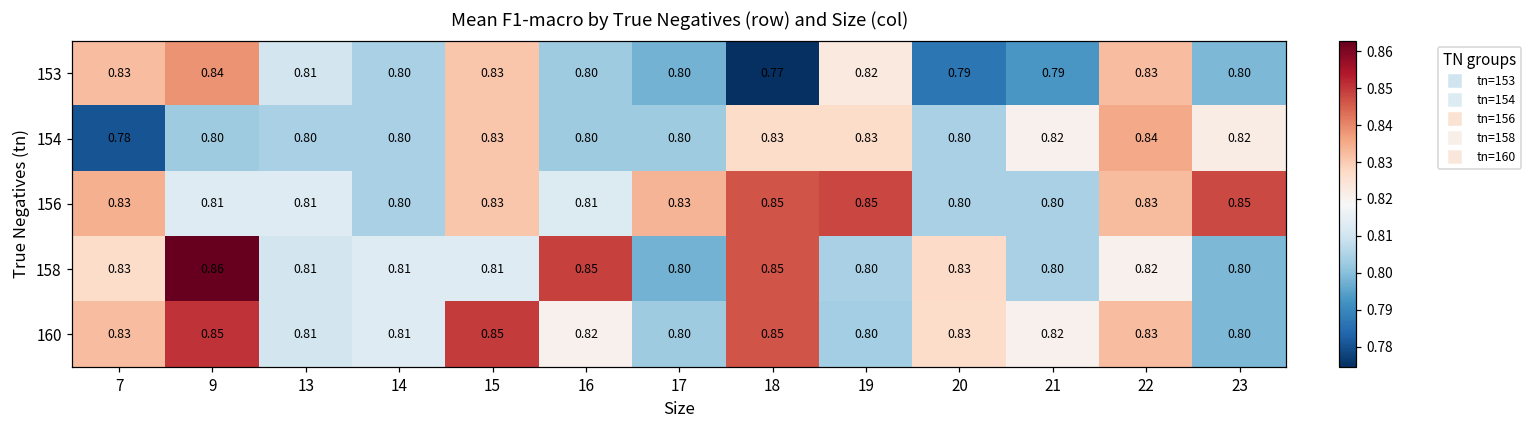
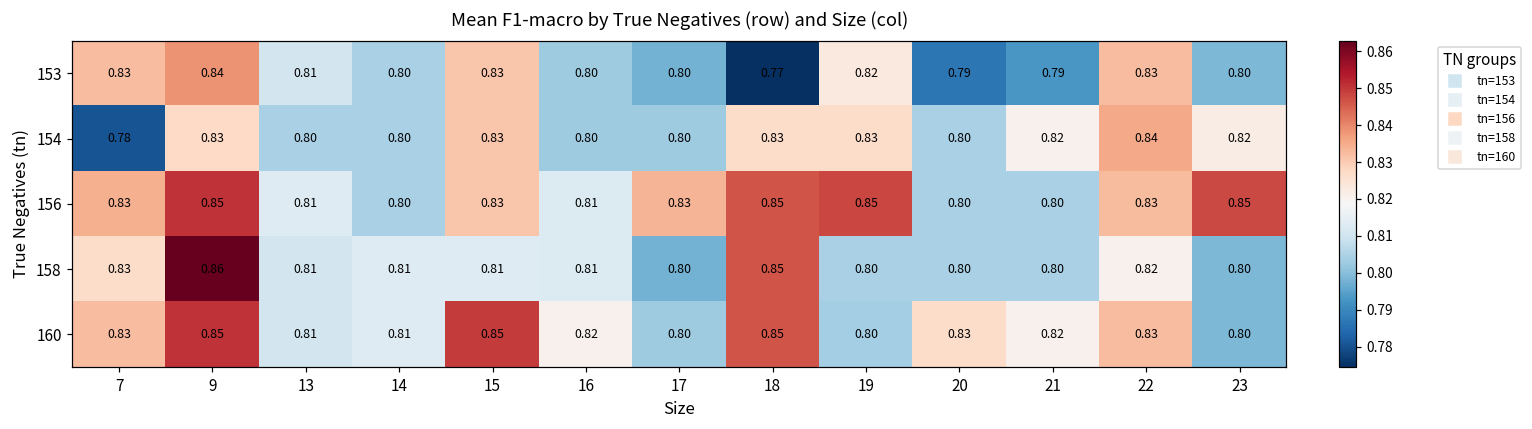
154, 9: 0.80 -> 0.83
156, 9: 0.81 -> 0.85
158, 16: 0.85 -> 0.81
158, 20: 0.83 -> 0.80
